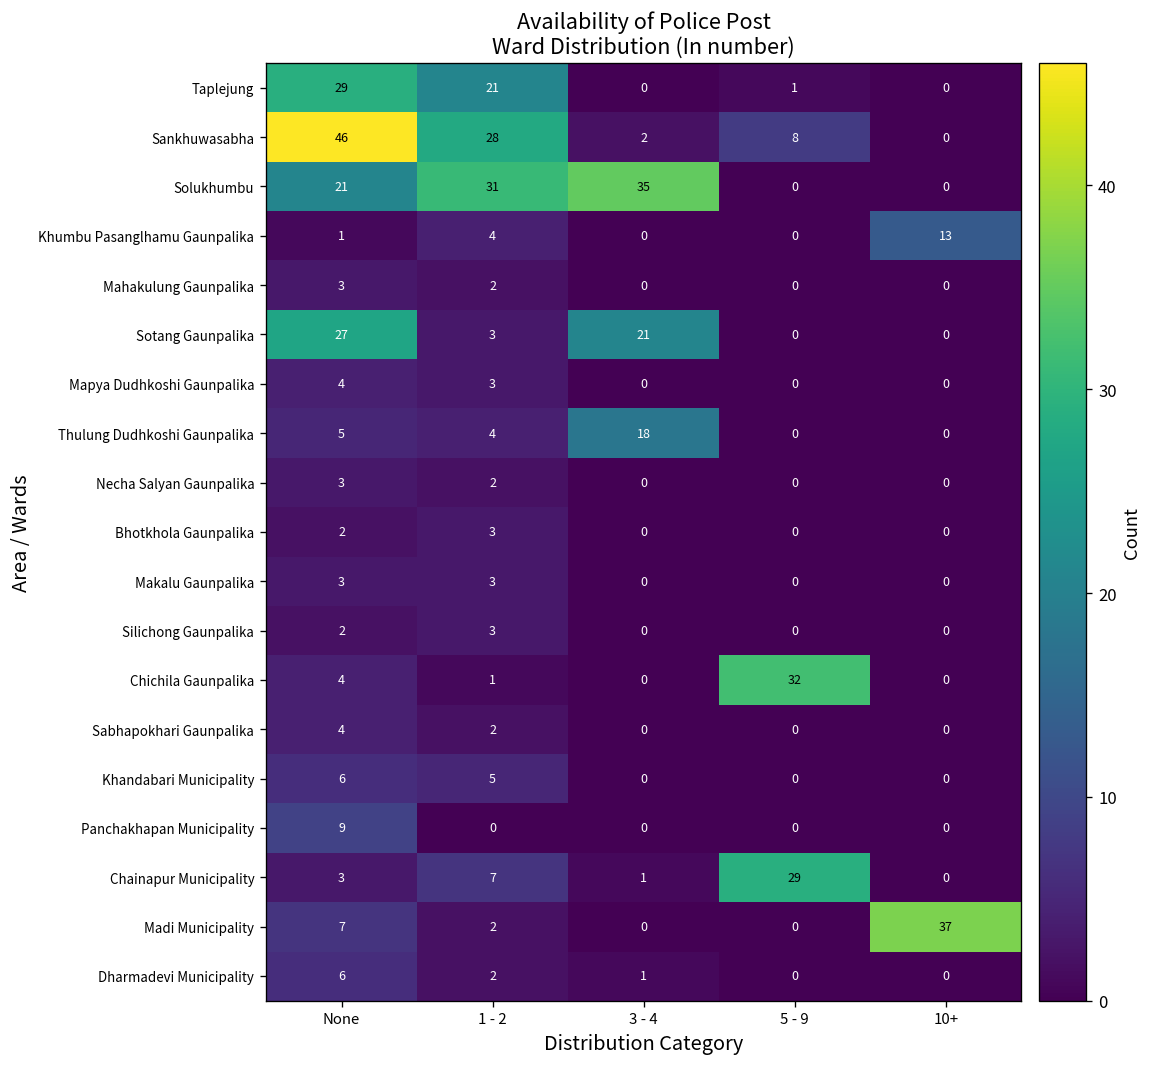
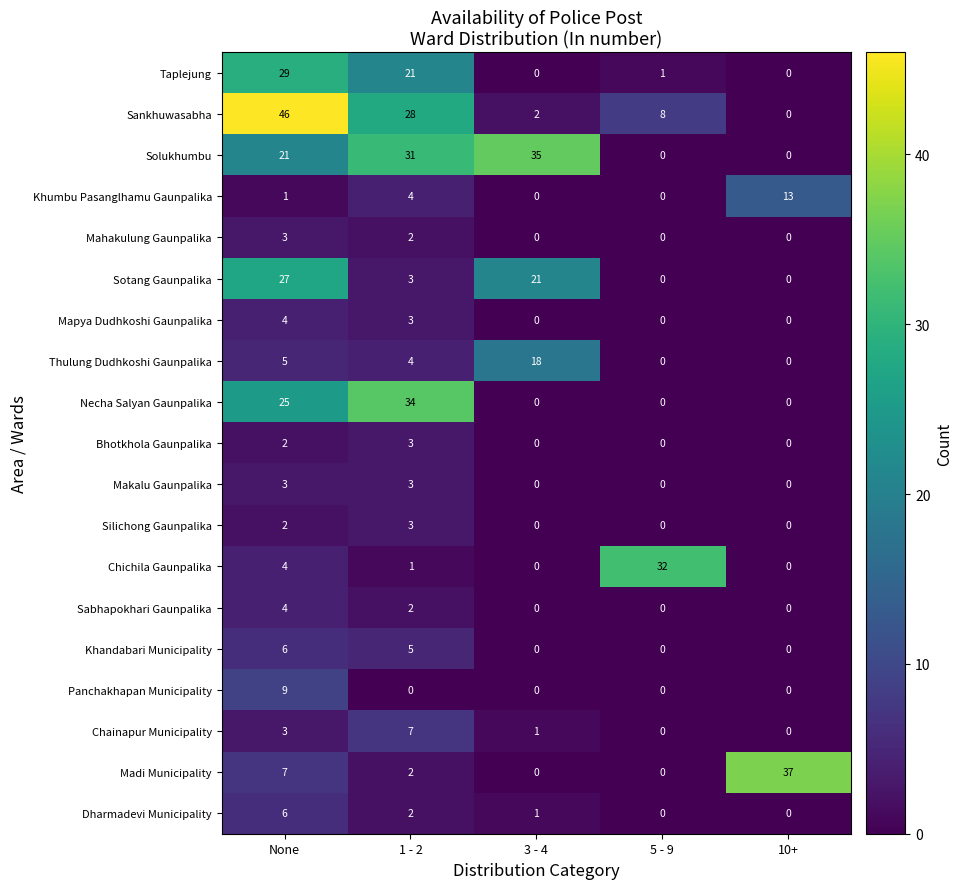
Necha Salyan Gaunpalika, None: 3 -> 25
Necha Salyan Gaunpalika, 1 - 2: 2 -> 34
Chainapur Municipality, 5 - 9: 29 -> 0
